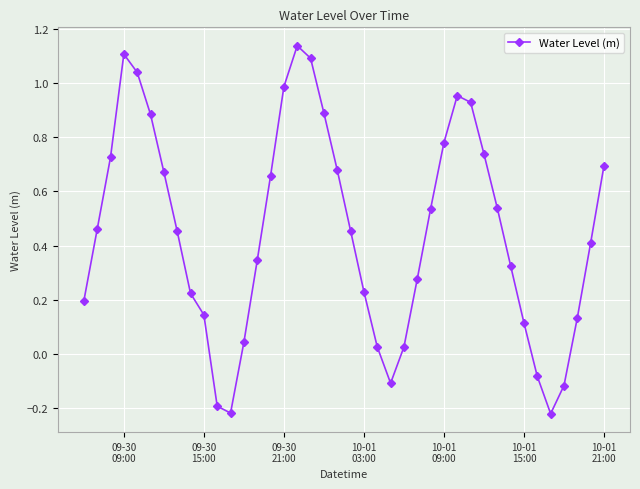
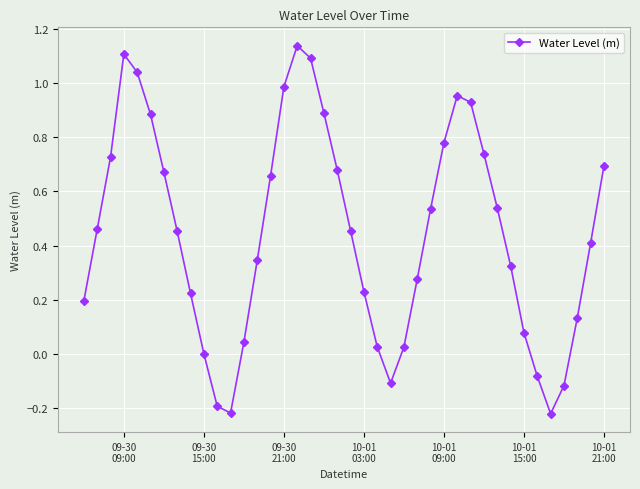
09-30 15:00: 0.14 -> 0.00
10-01 15:00: 0.11 -> 0.08
